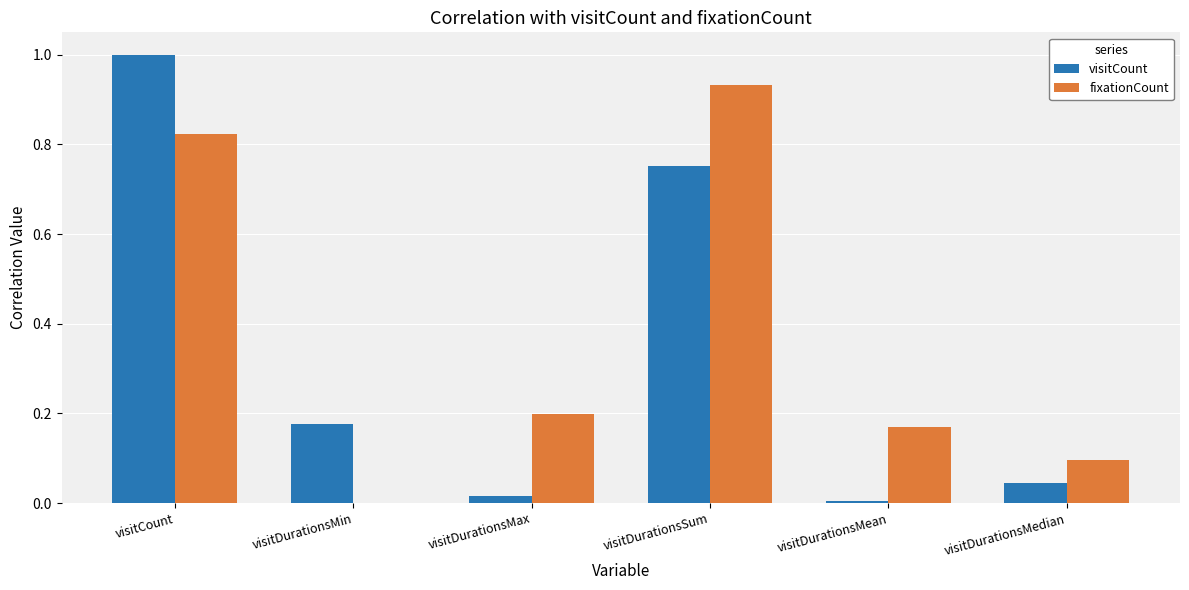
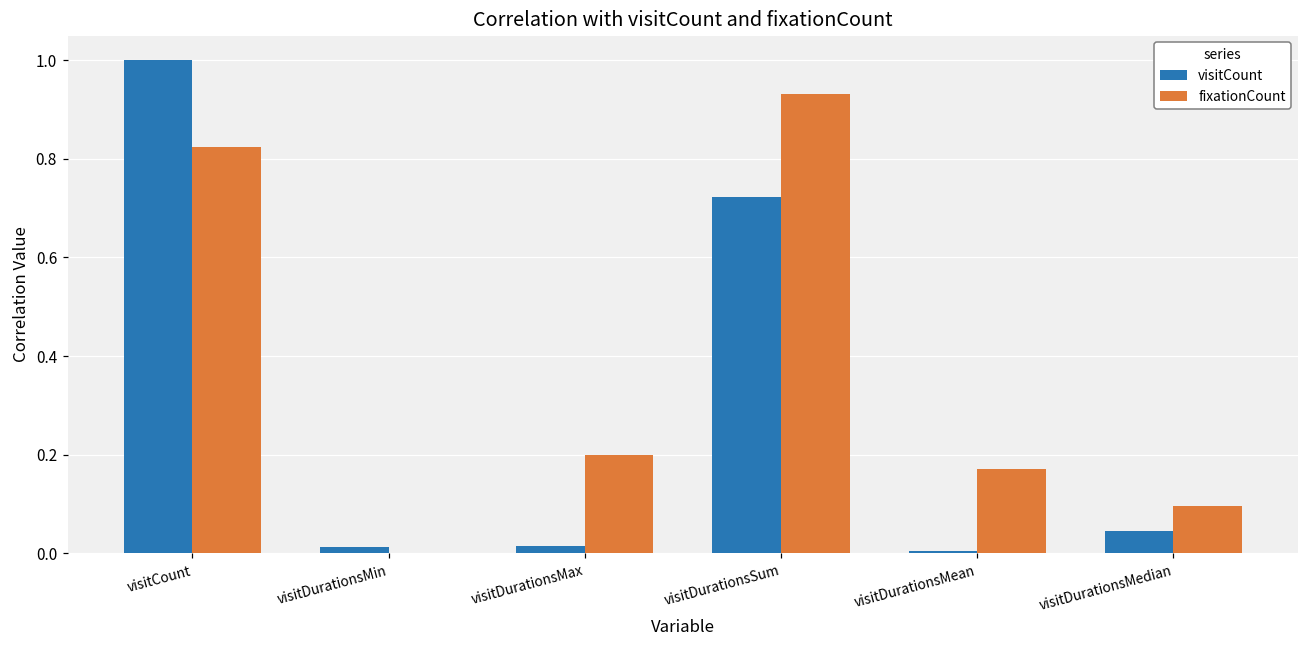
visitCount, visitDurationsMin: 0.18 -> 0.01
visitCount, visitDurationsSum: 0.75 -> 0.72
